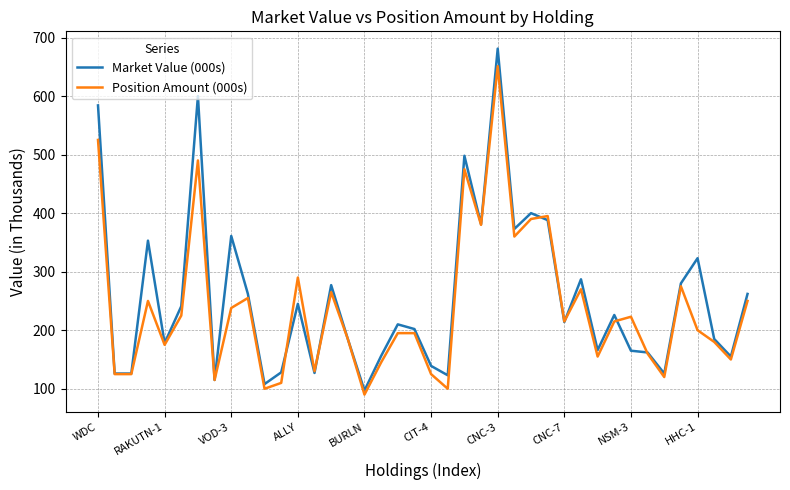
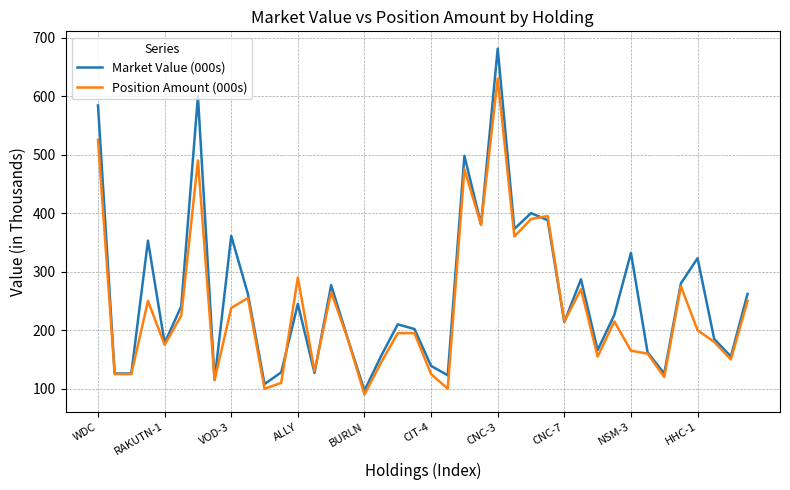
Position Amount (000s), CNC-3: 650 -> 630
Market Value (000s), NSM-3: 170 -> 330
Position Amount (000s), NSM-3: 220 -> 170
